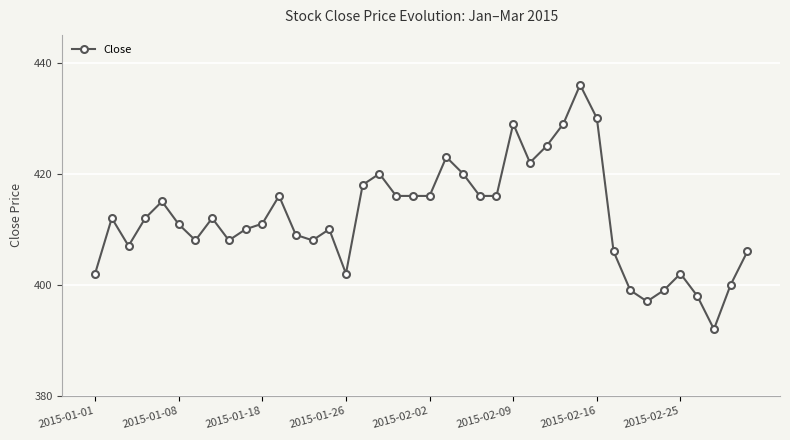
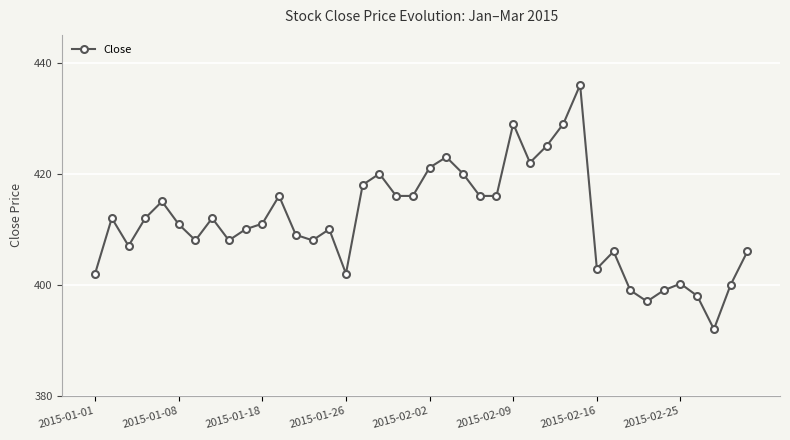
2015-02-02: 416 -> 421
2015-02-16: 430 -> 403
2015-02-25: 402 -> 400
